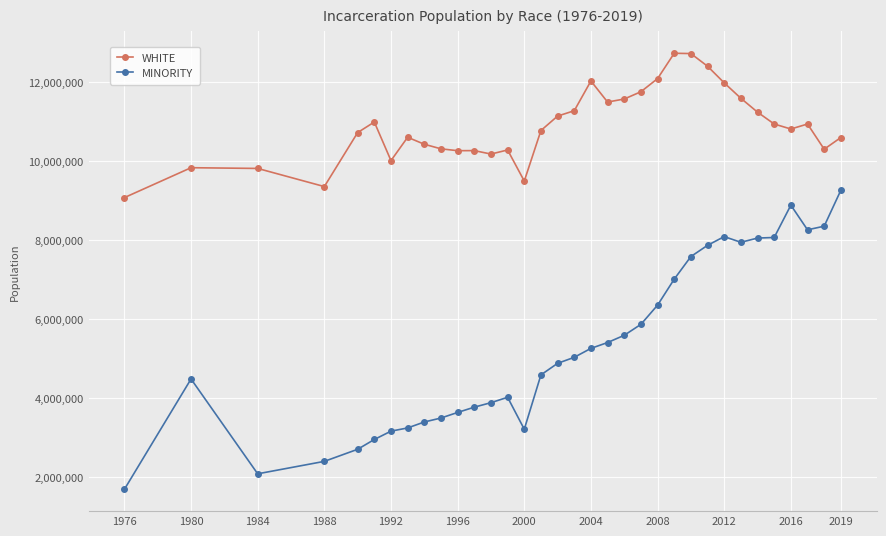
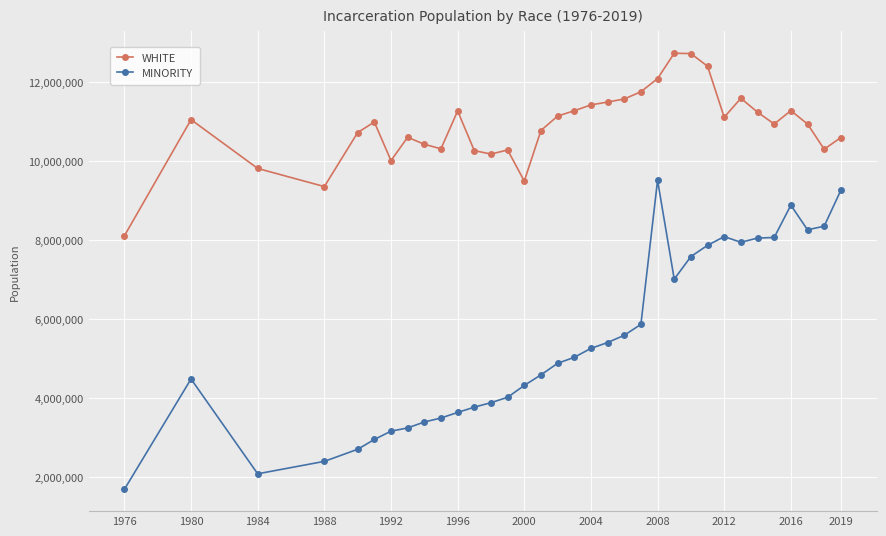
WHITE, 1976: 9,100,000 -> 8,100,000
WHITE, 1980: 9,800,000 -> 11,100,000
WHITE, 1996: 10,300,000 -> 11,300,000
MINORITY, 2000: 3,200,000 -> 4,300,000
WHITE, 2004: 12,000,000 -> 11,400,000
MINORITY, 2008: 6,400,000 -> 9,500,000
WHITE, 2012: 12,000,000 -> 11,100,000
WHITE, 2016: 10,800,000 -> 11,300,000
